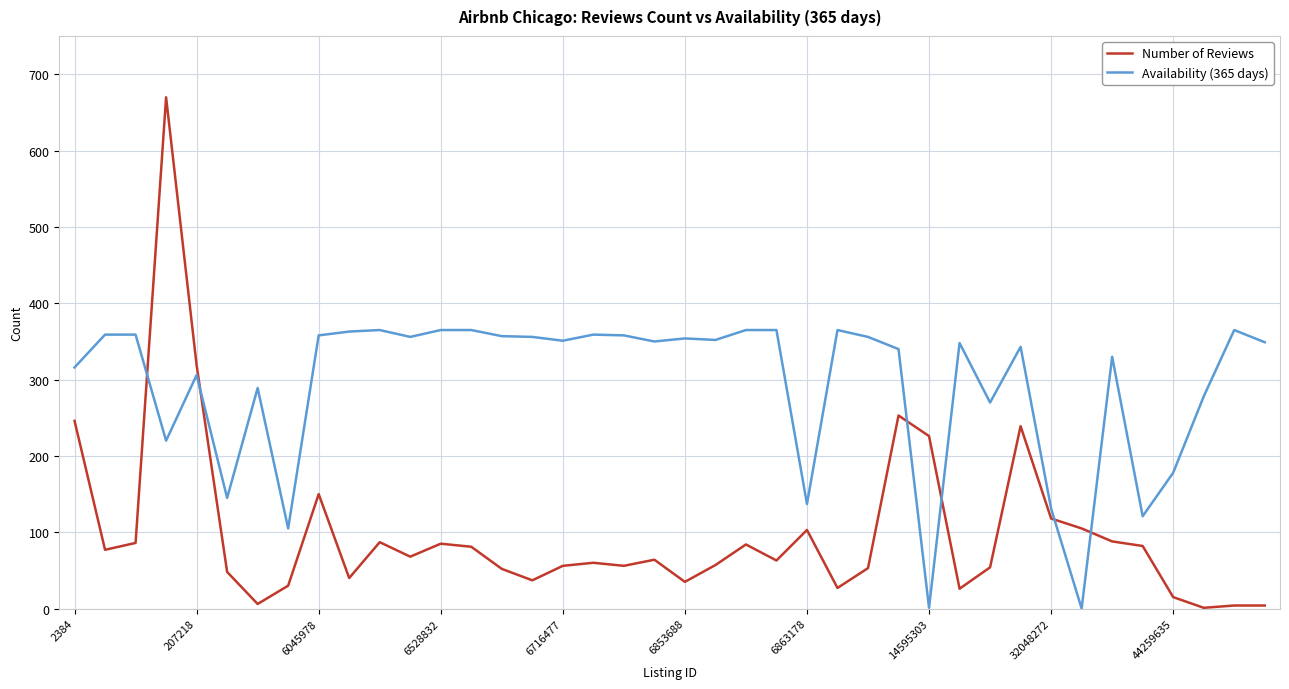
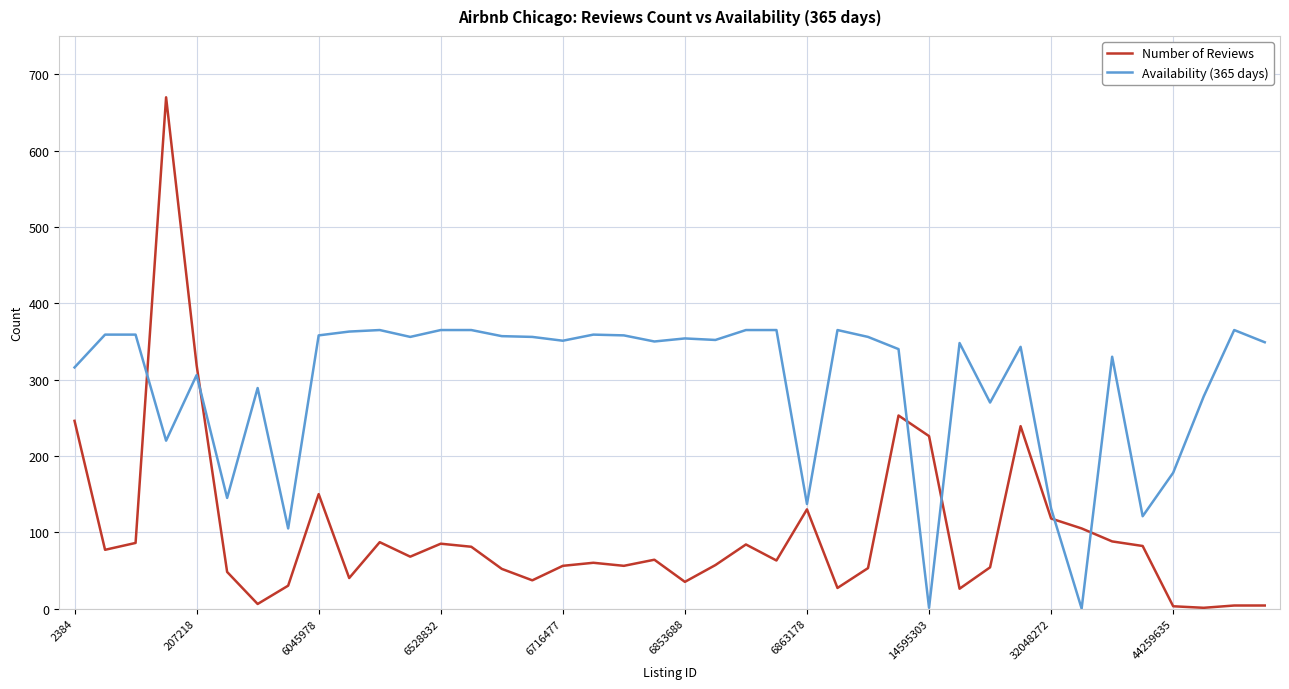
Number of Reviews, 6863178: 100 -> 130
Number of Reviews, 44259635: 20 -> 0
